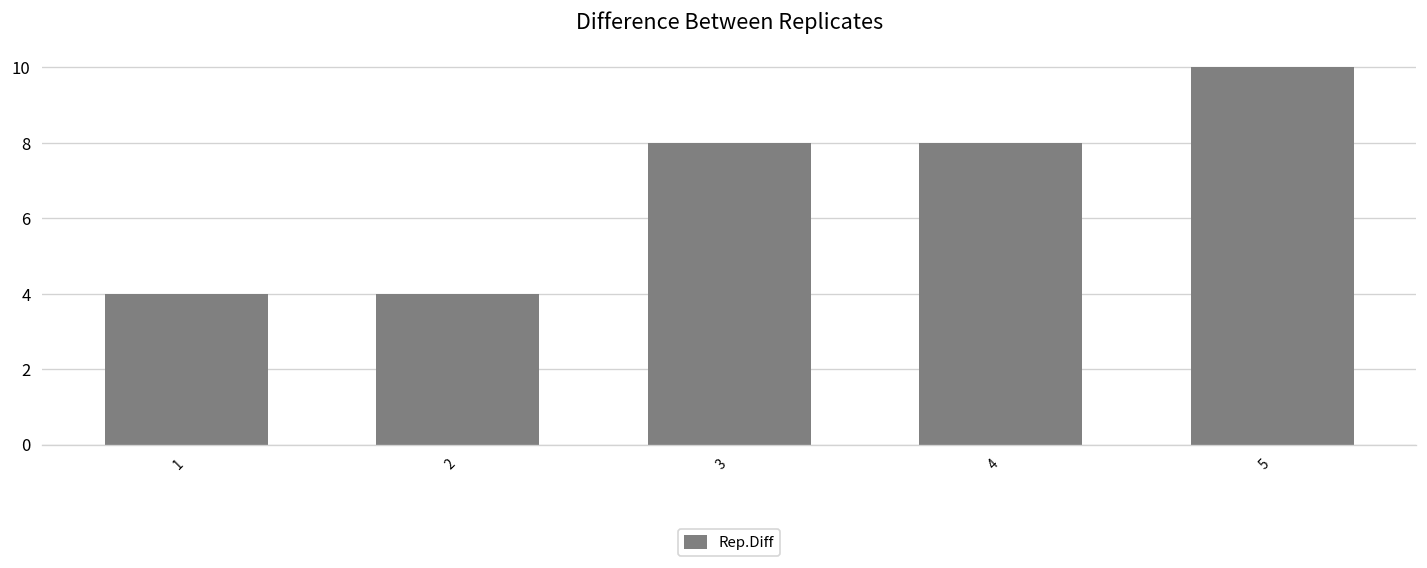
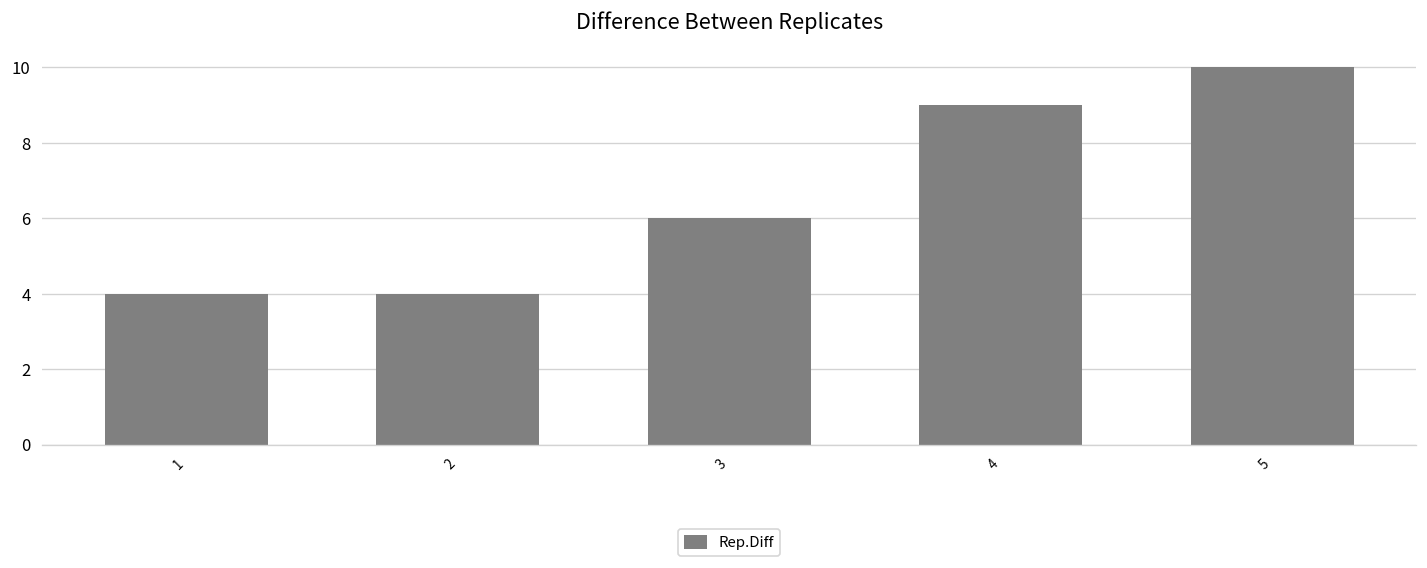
3: 8 -> 6
4: 8 -> 9
